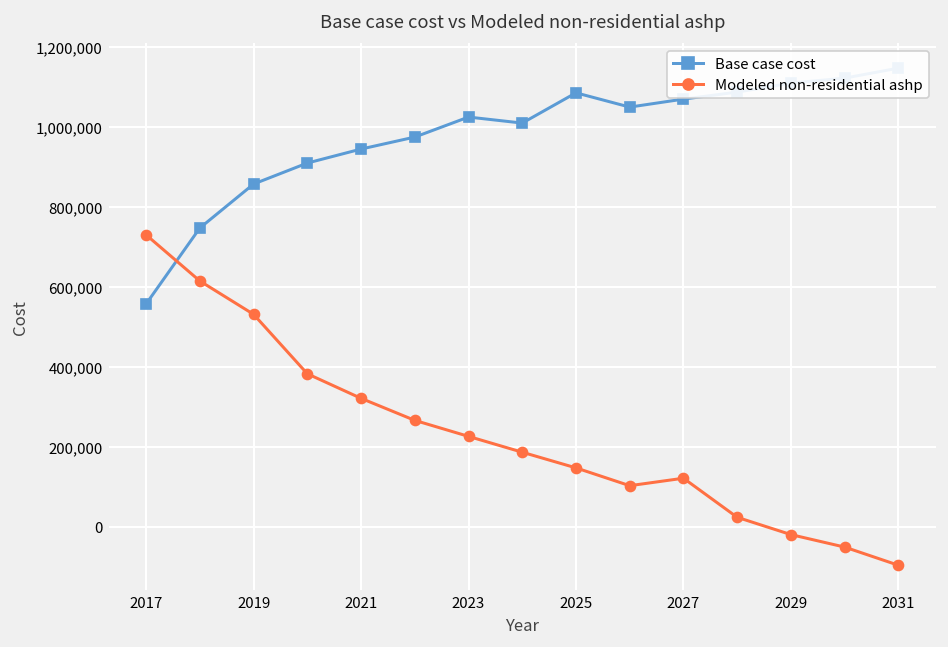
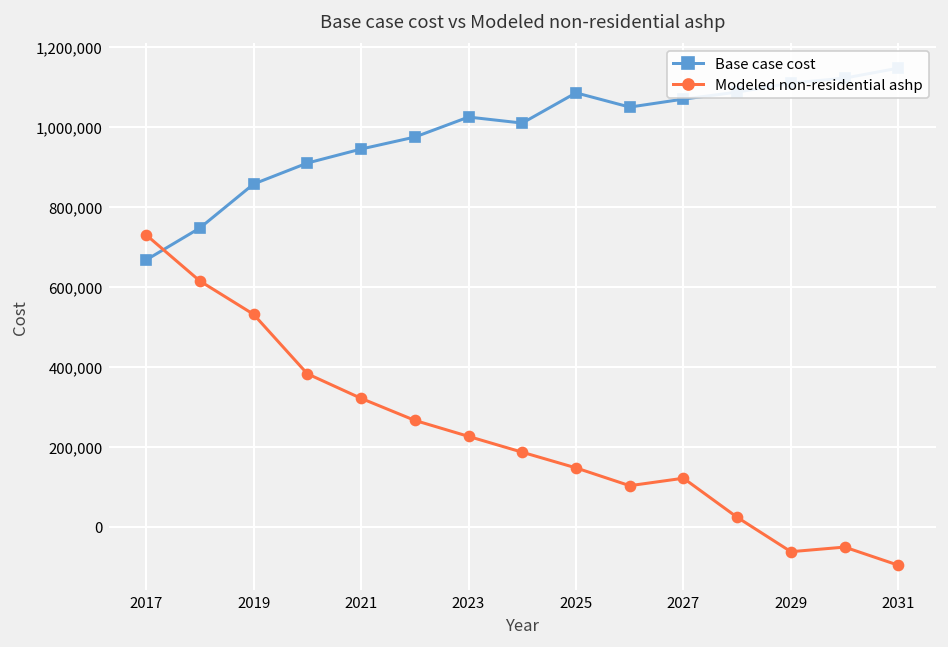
Base case cost, 2017: 560,000 -> 670,000
Modeled non-residential ashp, 2029: -20,000 -> -60,000
